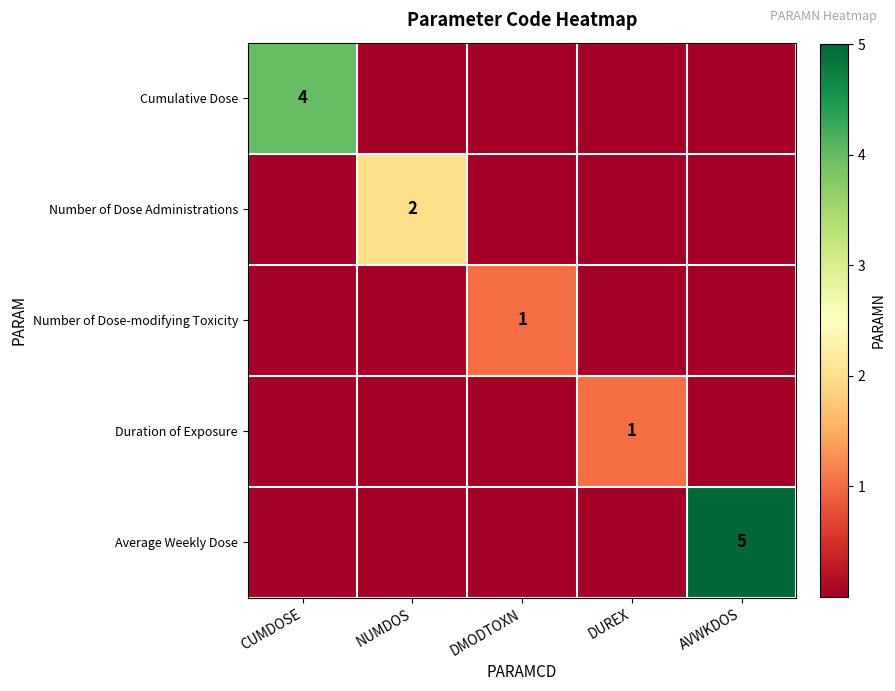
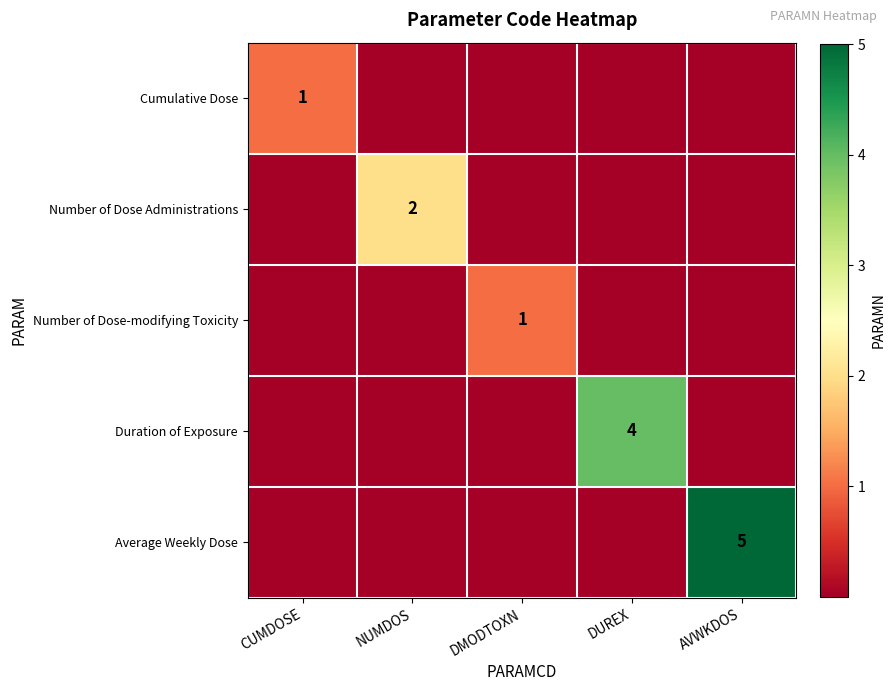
Cumulative Dose, CUMDOSE: 4 -> 1
Duration of Exposure, DUREX: 1 -> 4
